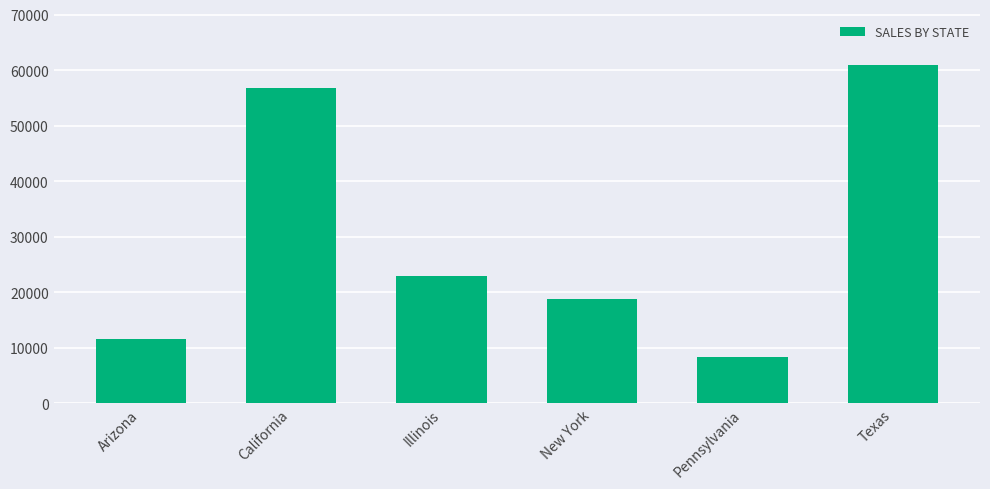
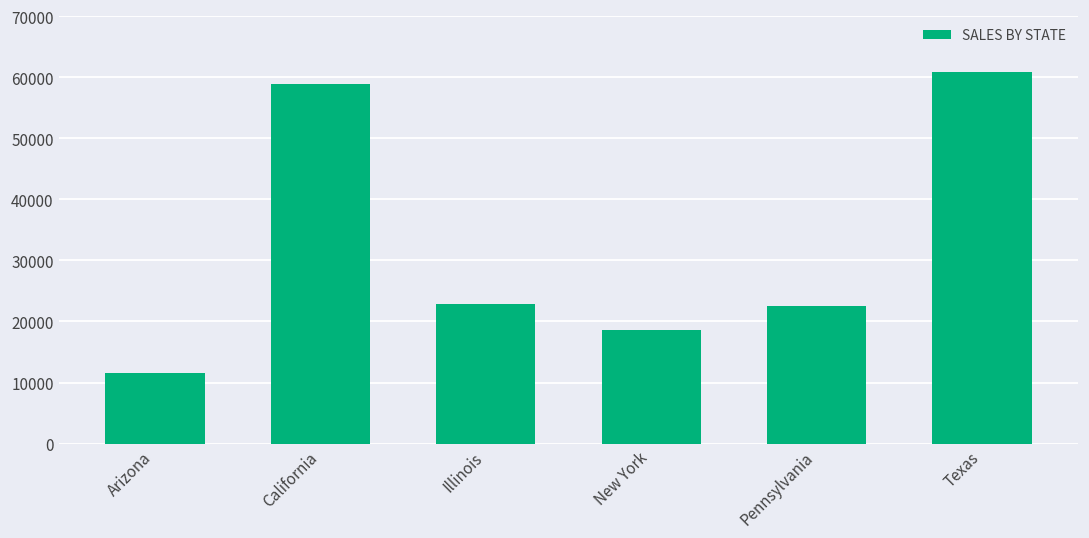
California: 57000 -> 59000
Pennsylvania: 8000 -> 23000
